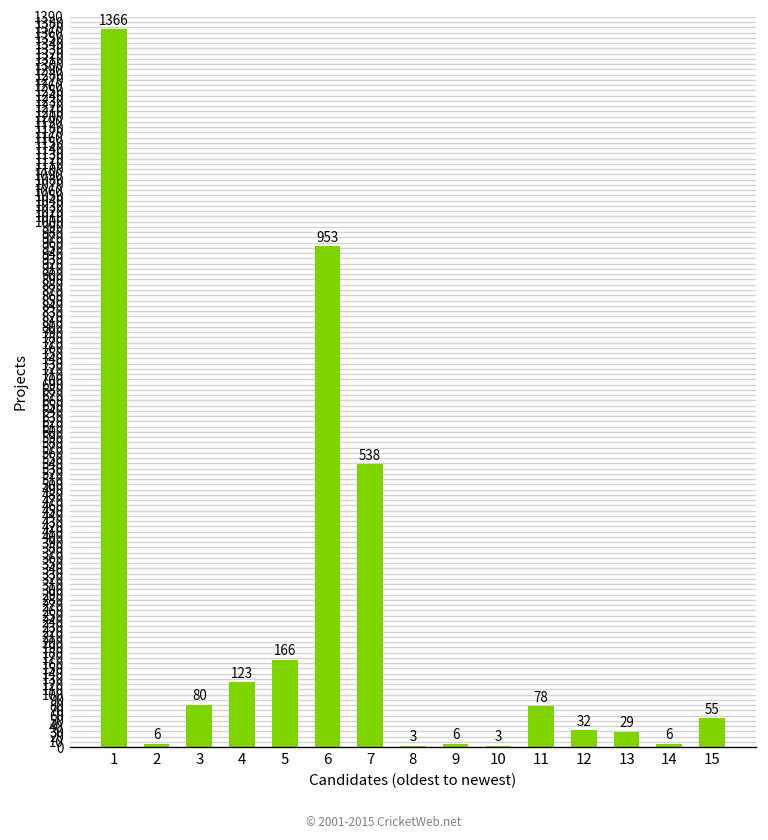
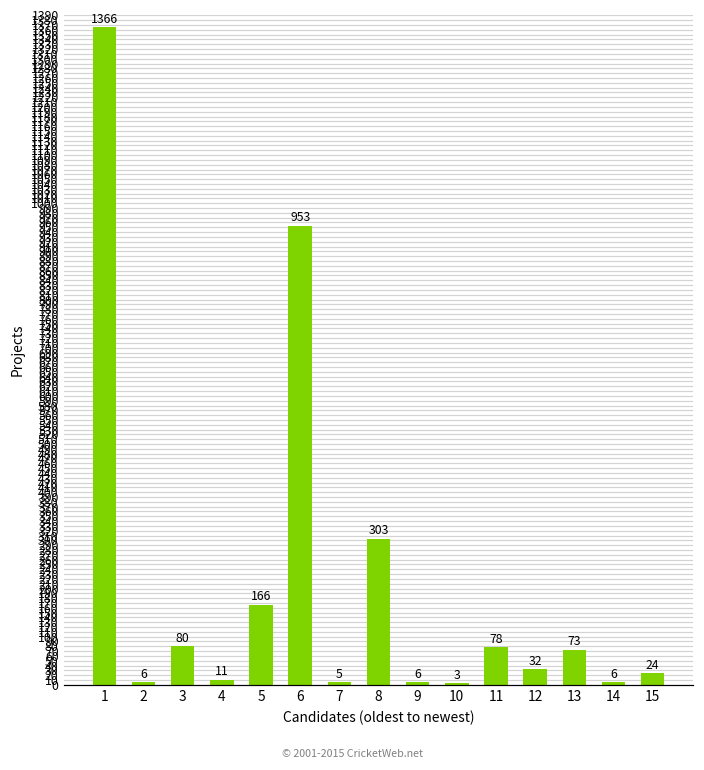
4: 123 -> 11
7: 538 -> 5
8: 3 -> 303
13: 29 -> 73
15: 55 -> 24
